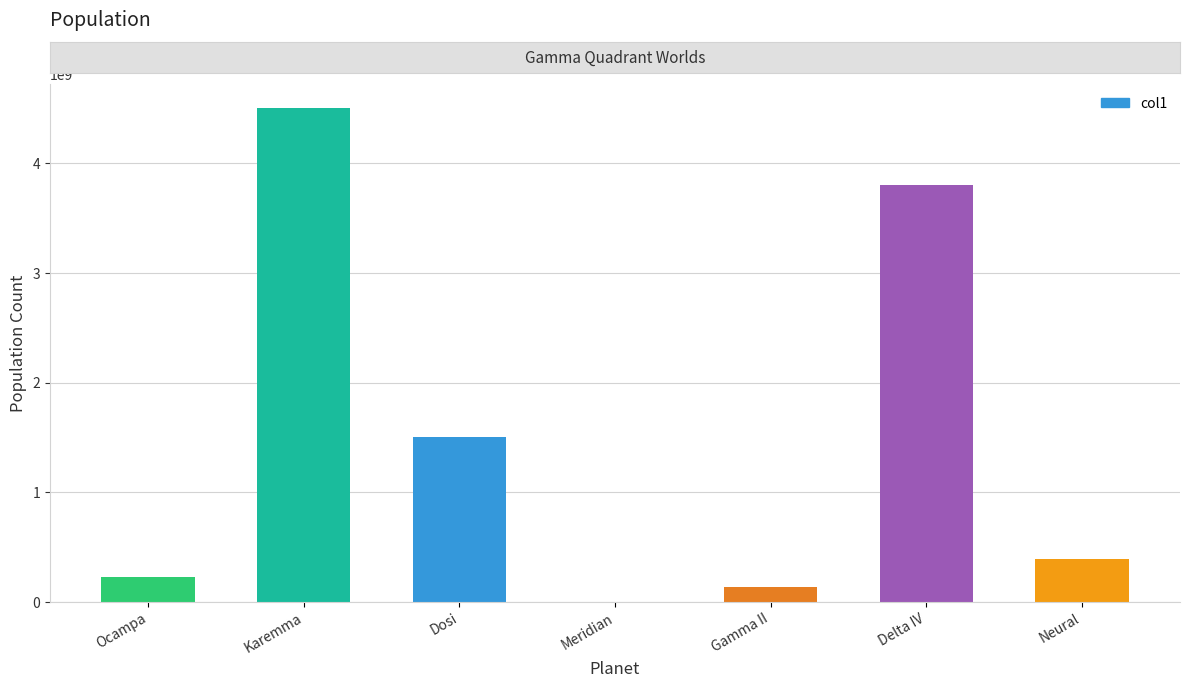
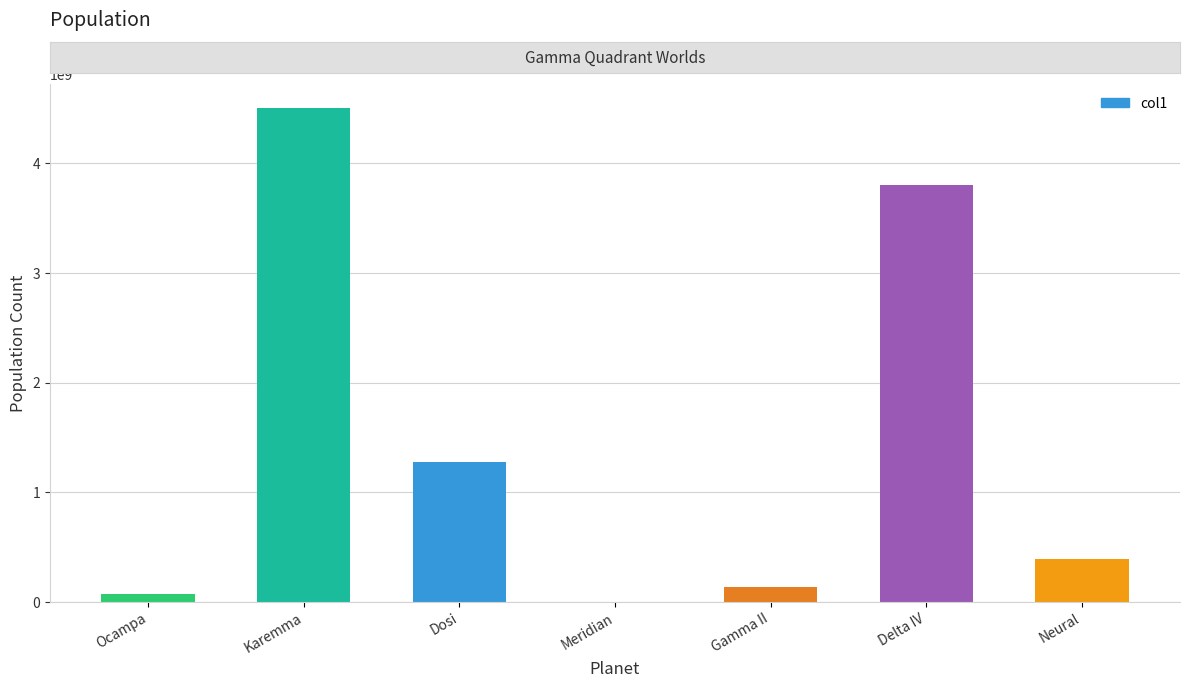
Ocampa: 230000000 -> 70000000
Dosi: 1500000000 -> 1280000000
